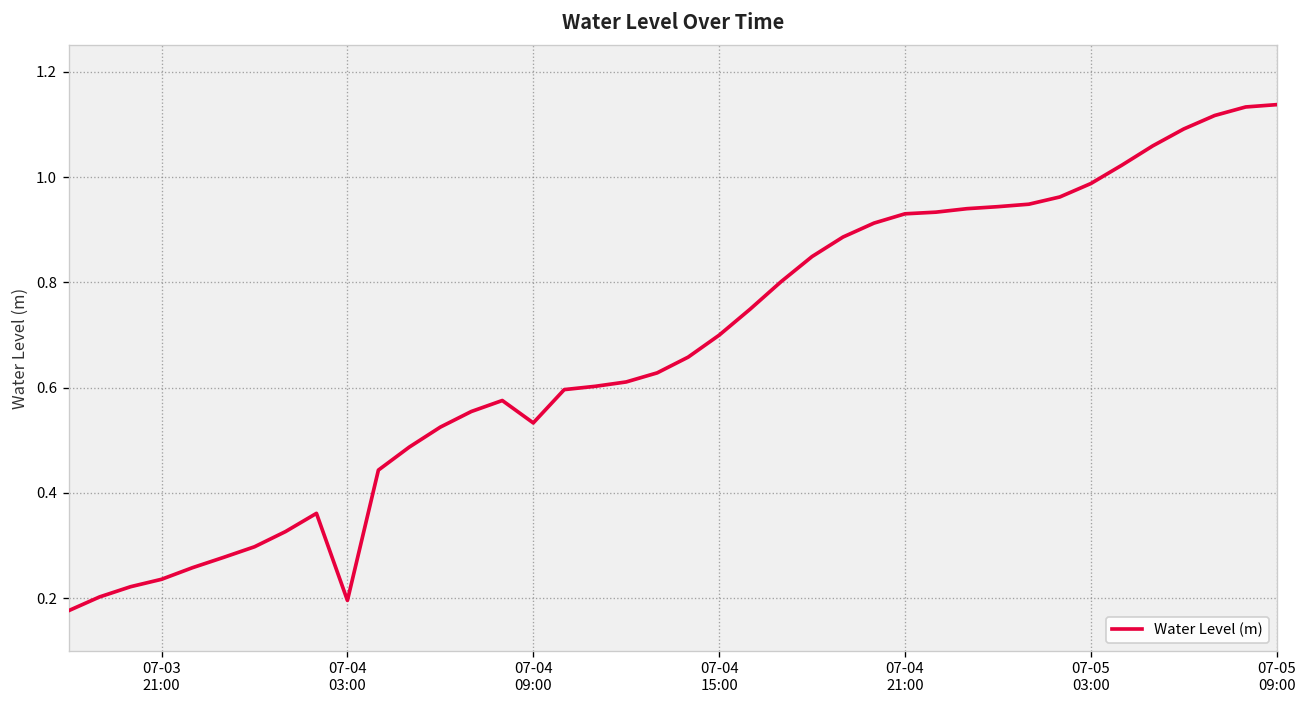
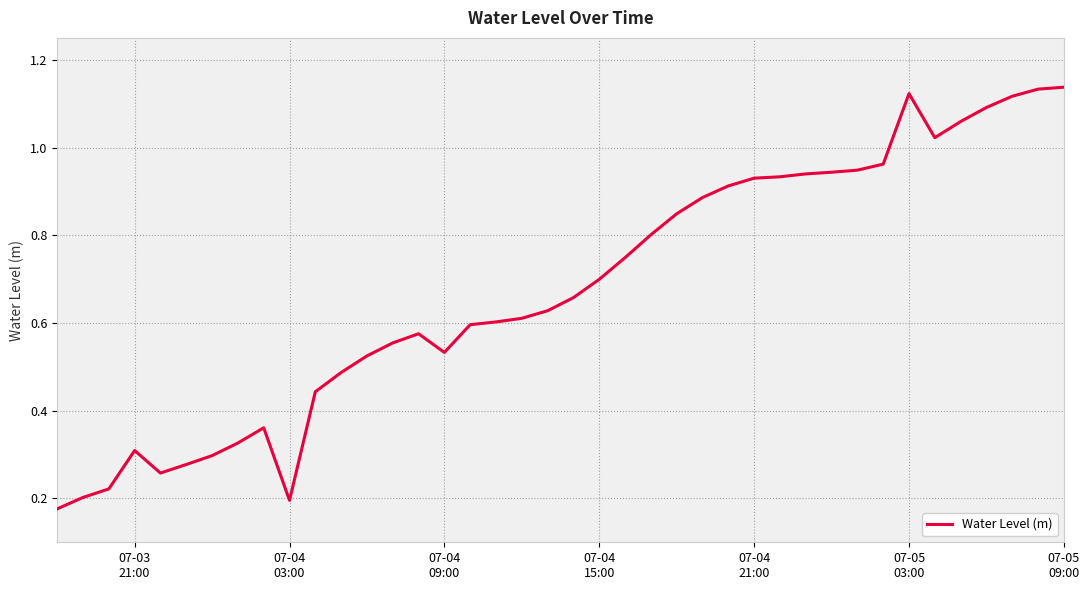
07-03 21:00: 0.24 -> 0.31
07-05 03:00: 0.99 -> 1.12
